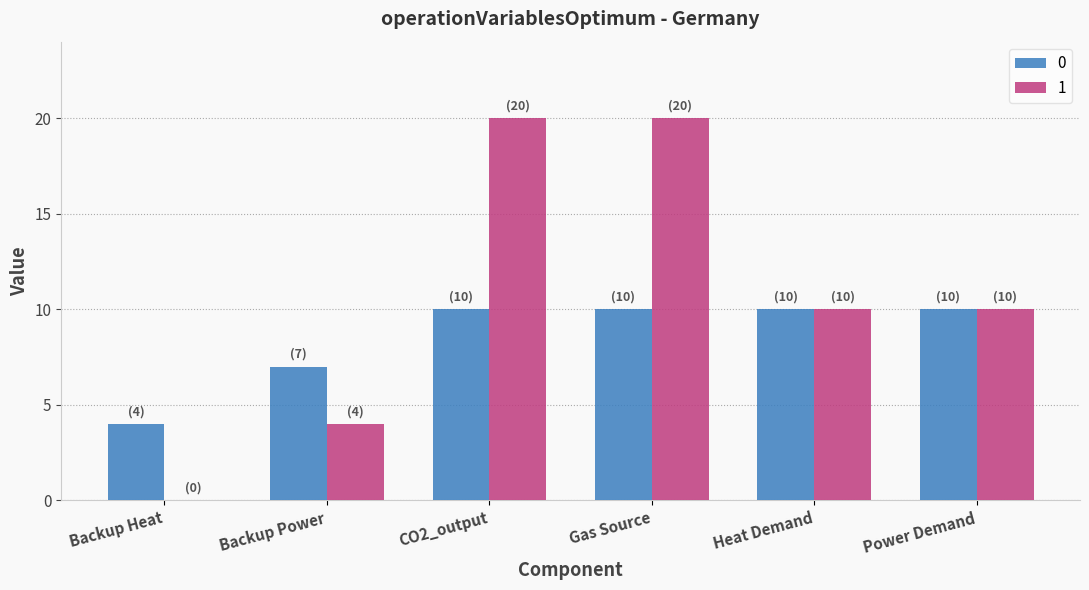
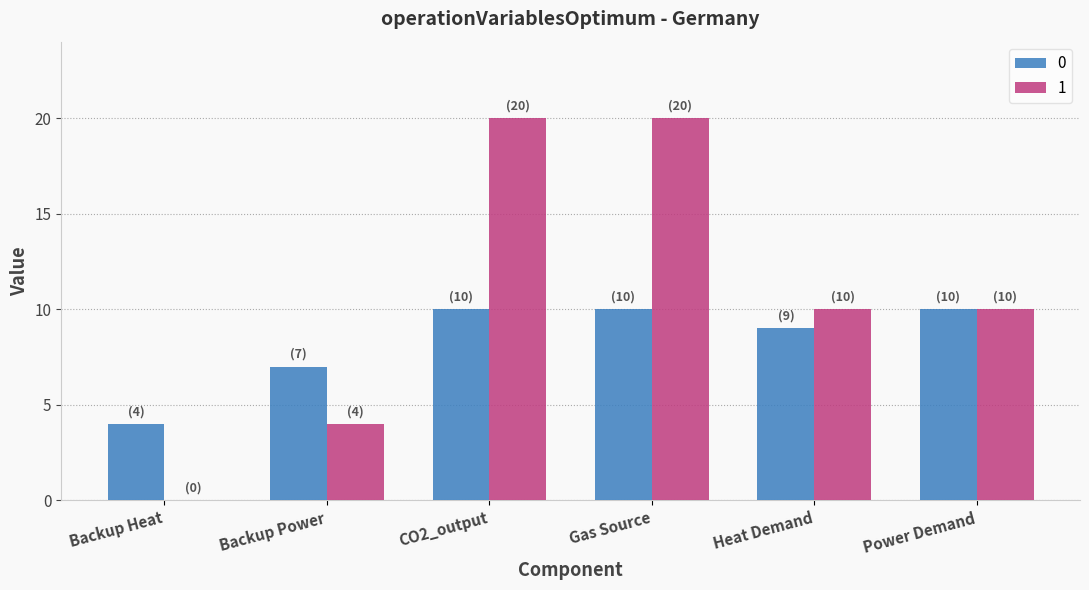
0, Heat Demand: (10) -> (9)
